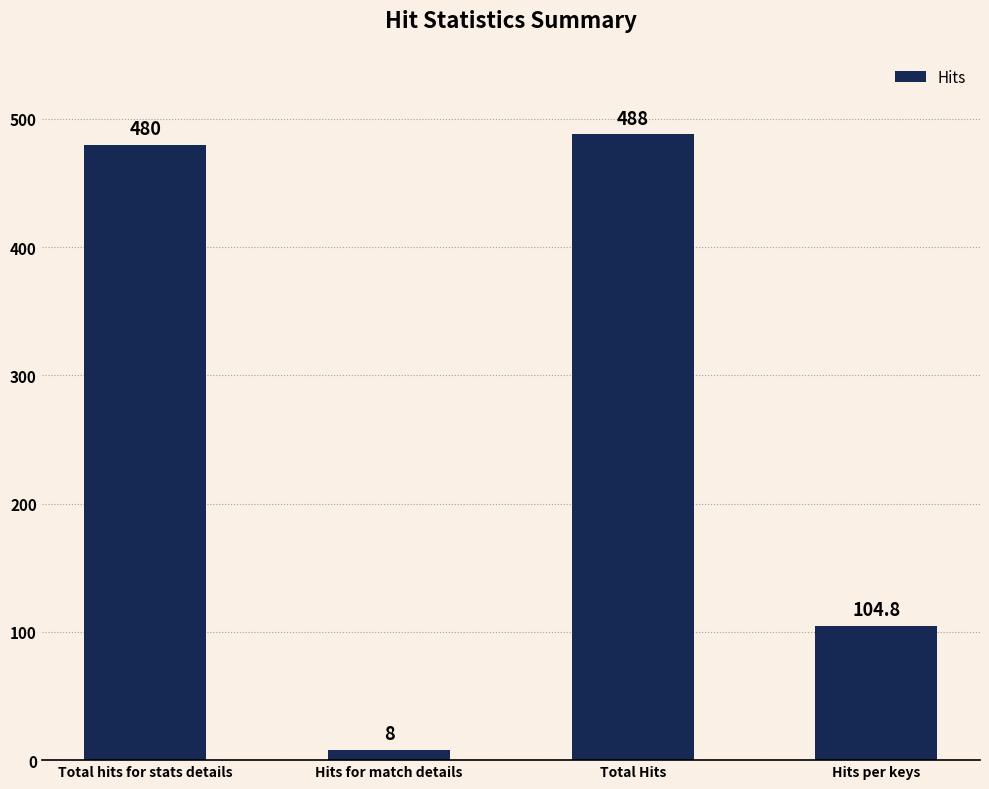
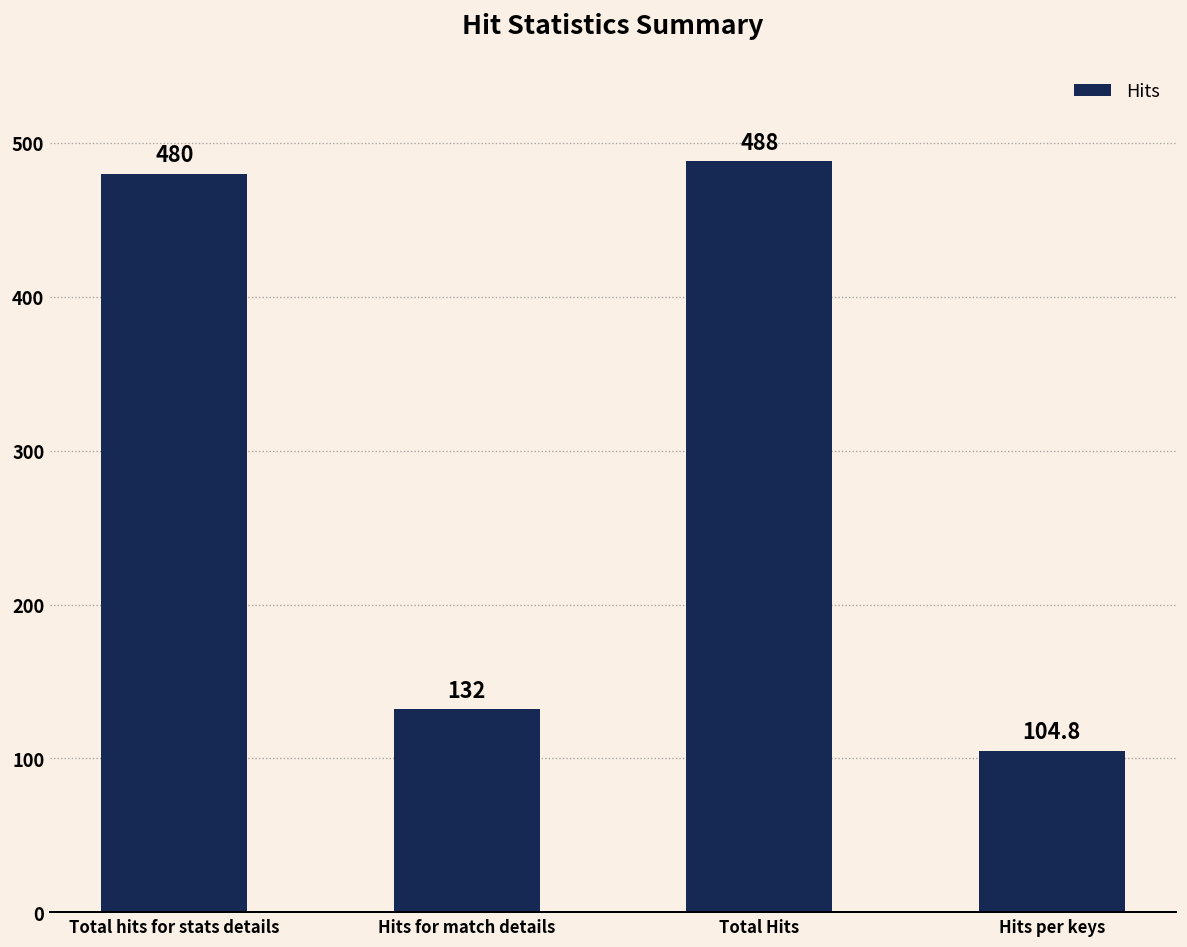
Hits for match details: 8 -> 132
